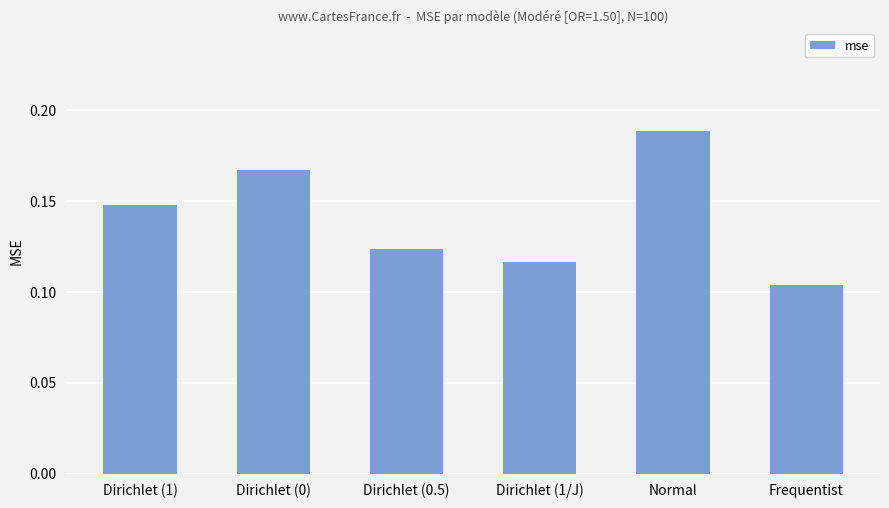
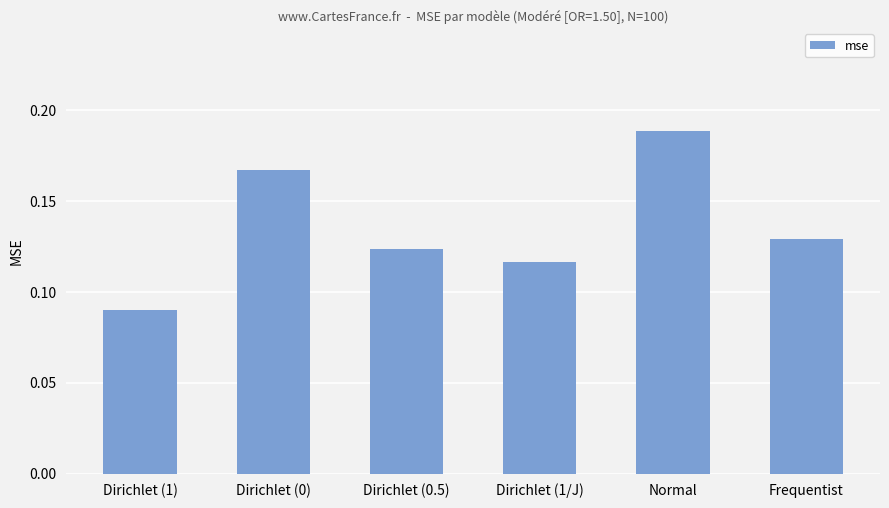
Dirichlet (1): 0.148 -> 0.090
Frequentist: 0.104 -> 0.129
